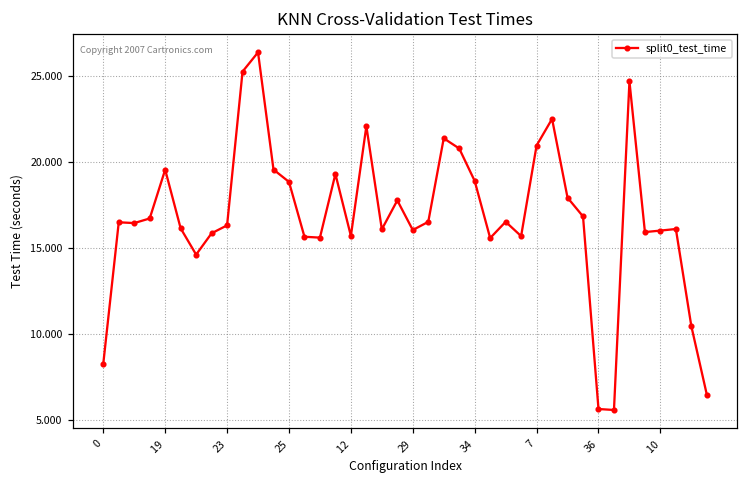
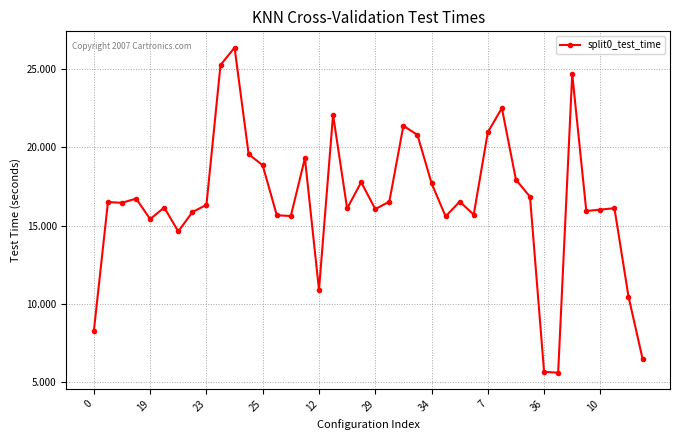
19: 19.6 -> 15.4
12: 15.7 -> 10.9
34: 18.9 -> 17.7
